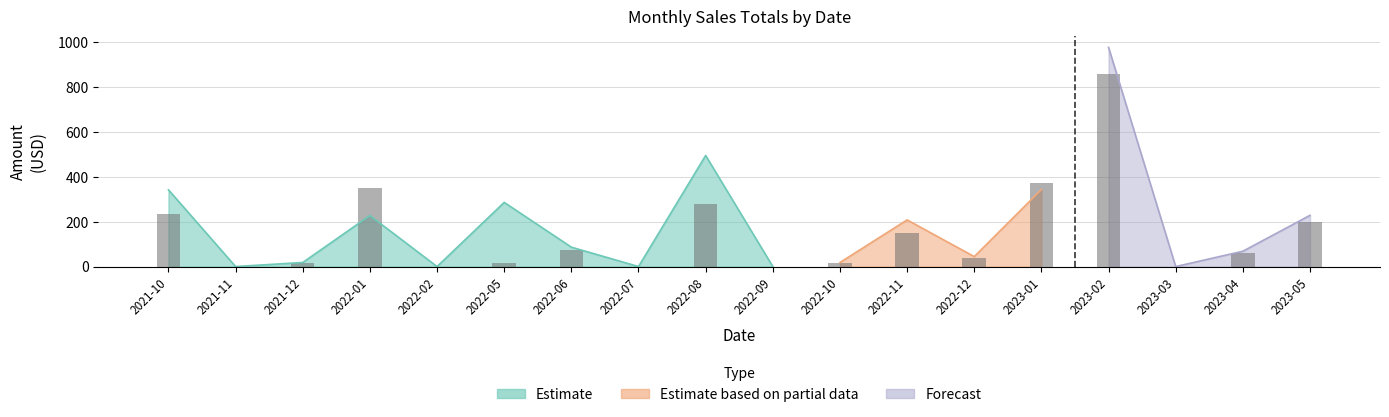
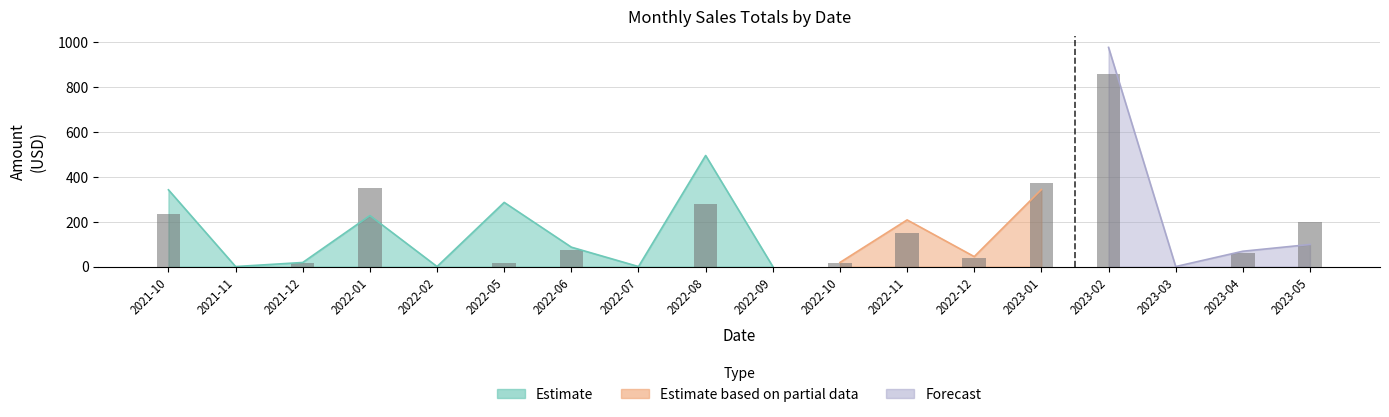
Forecast, 2023-05: 230 -> 100
